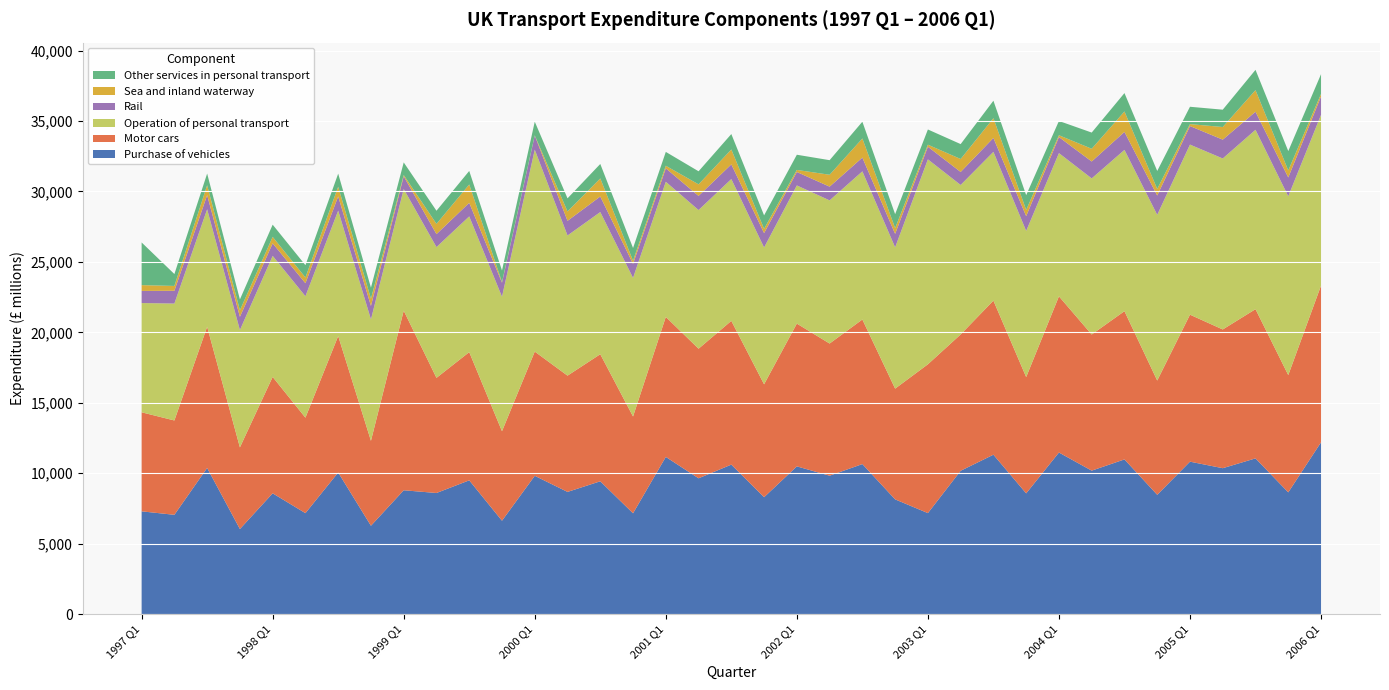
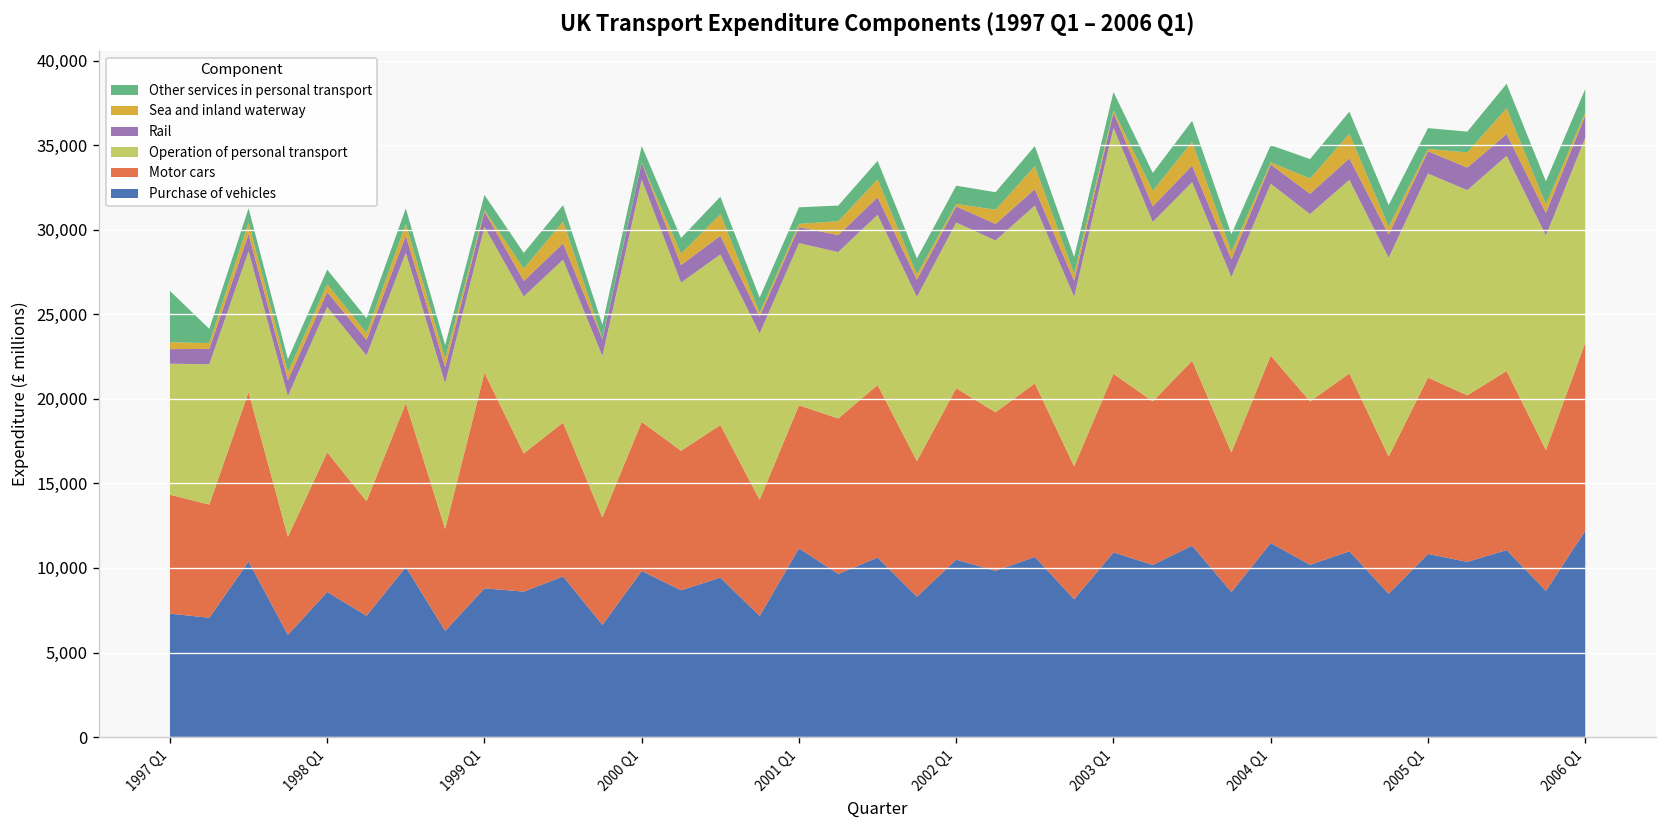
Motor cars, 2001 Q1: 9,900 -> 8,500
Purchase of vehicles, 2003 Q1: 7,200 -> 10,900
